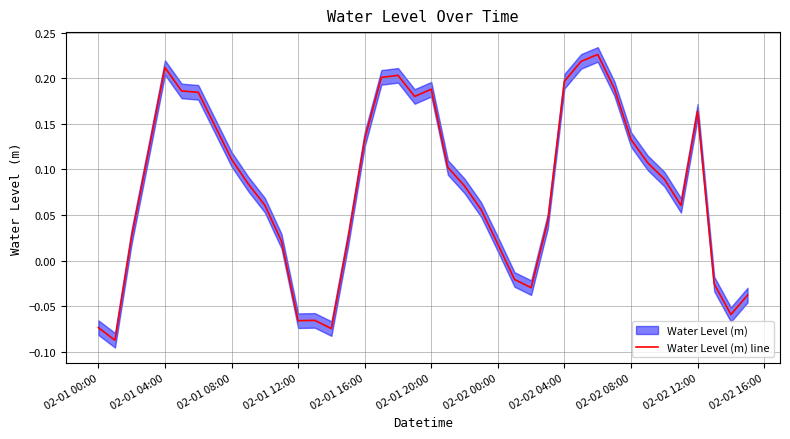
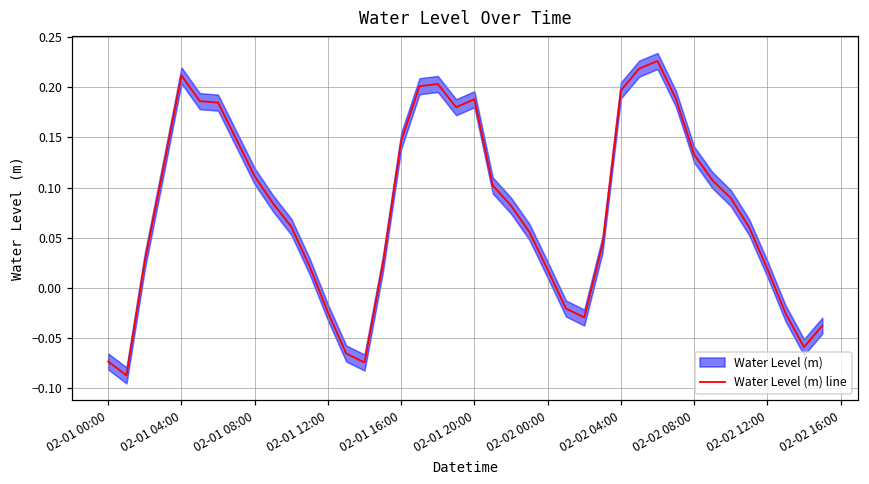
Water Level (m) line, 02-01 12:00: -0.07 -> -0.02
Water Level (m) line, 02-01 16:00: 0.13 -> 0.15
Water Level (m) line, 02-02 12:00: 0.16 -> 0.02
